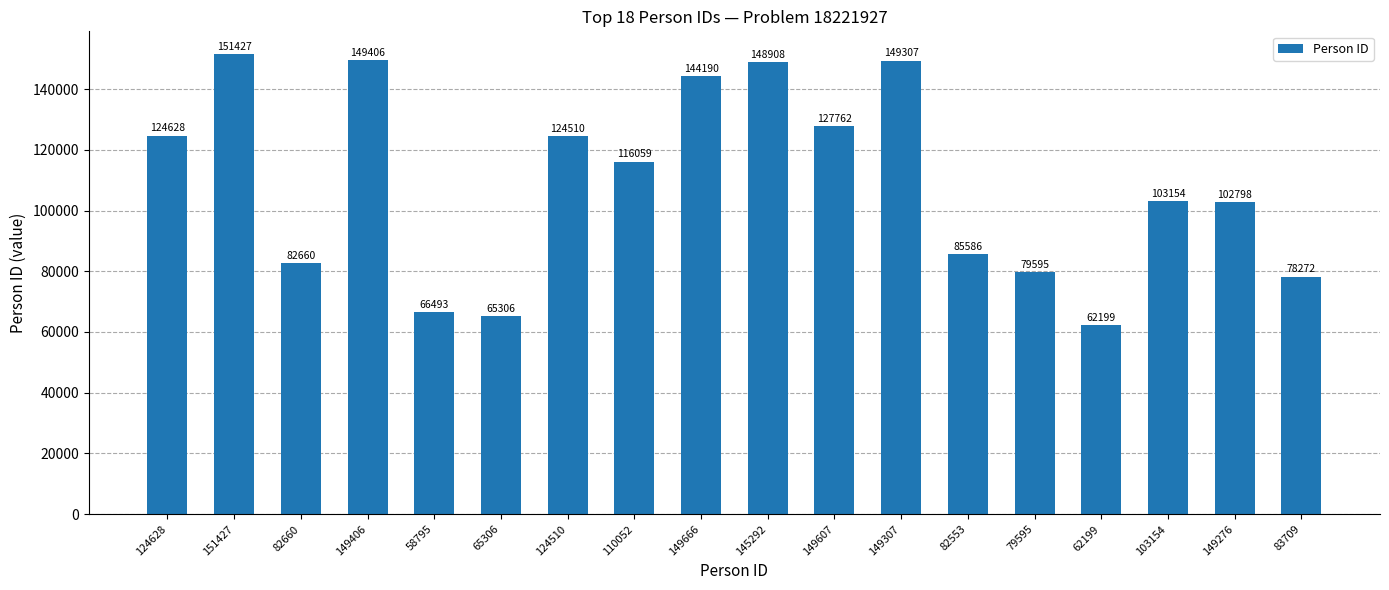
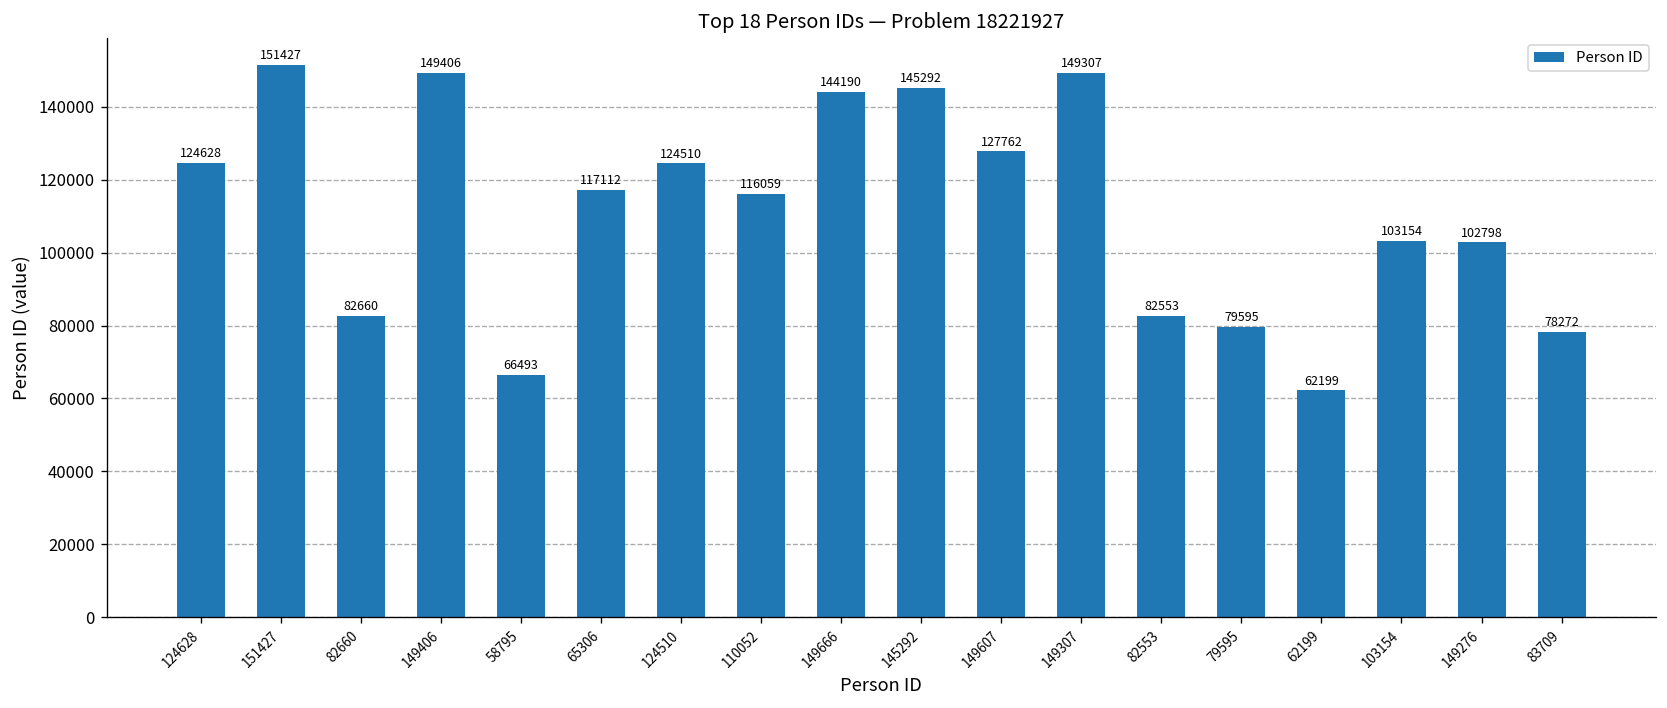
65306: 65306 -> 117112
145292: 148908 -> 145292
82553: 85586 -> 82553
